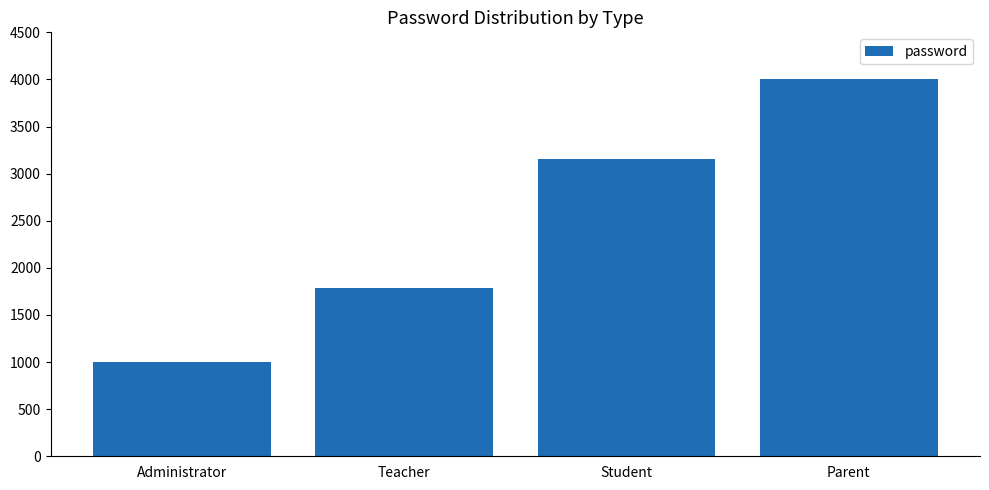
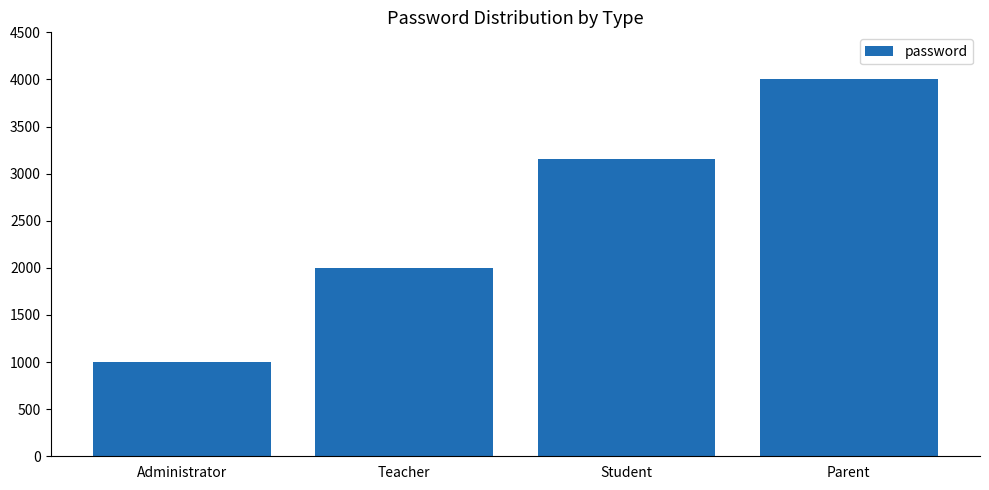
Teacher: 1800 -> 2000
